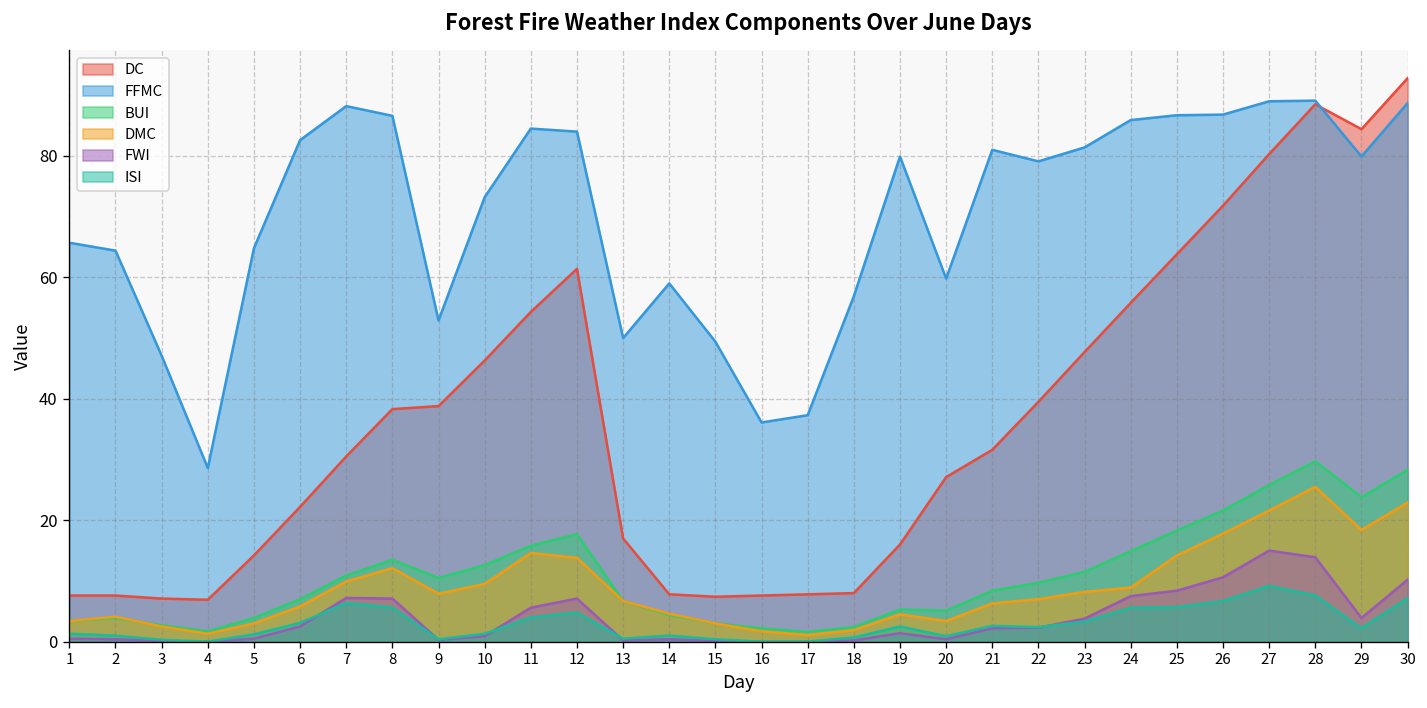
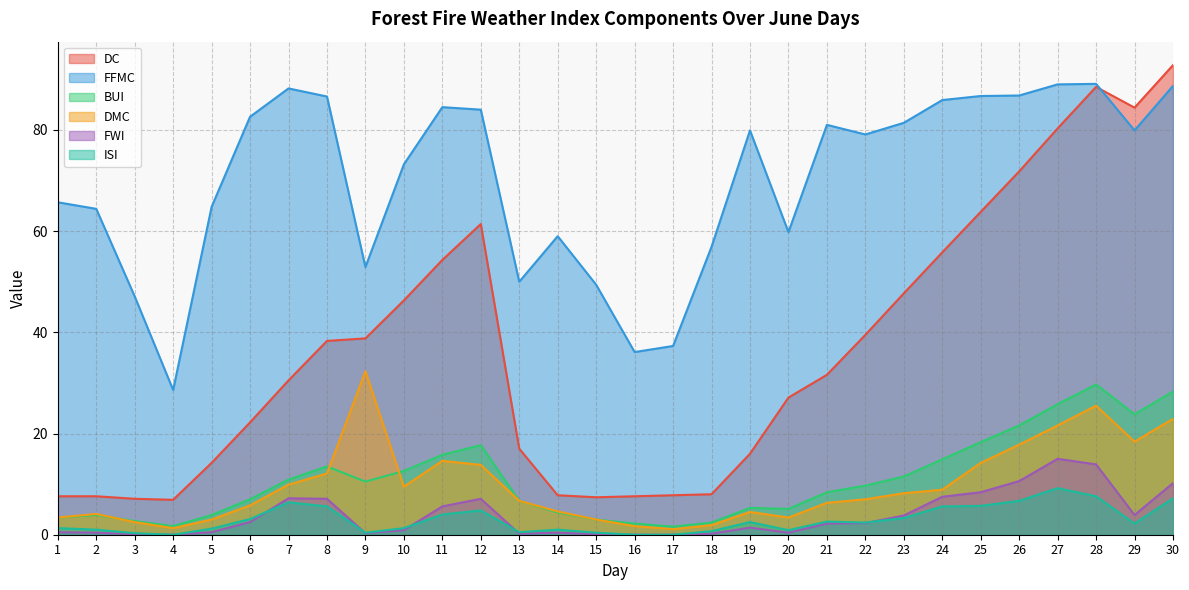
DMC, 9: 8 -> 32
